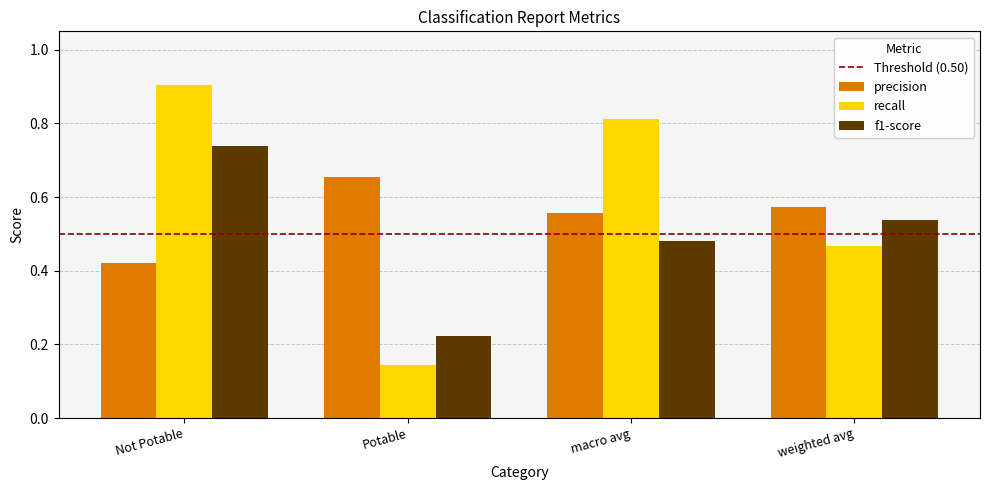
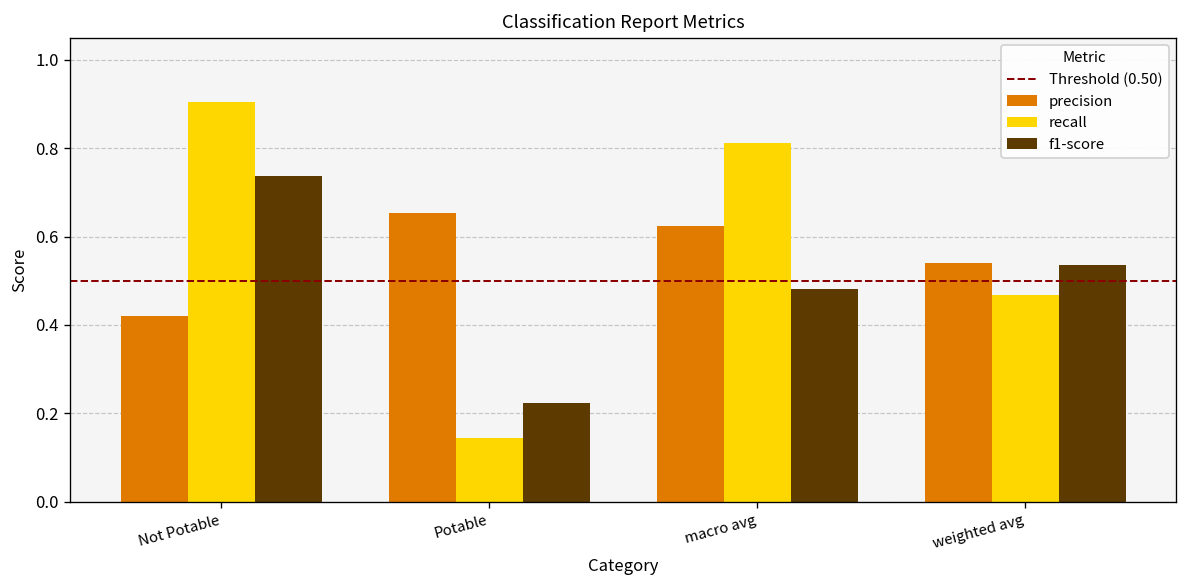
precision, macro avg: 0.56 -> 0.62
precision, weighted avg: 0.57 -> 0.54
